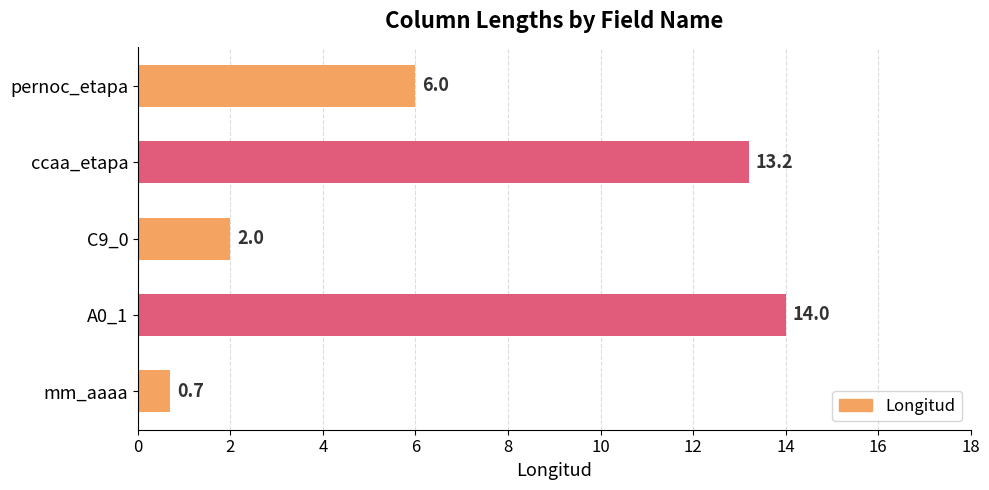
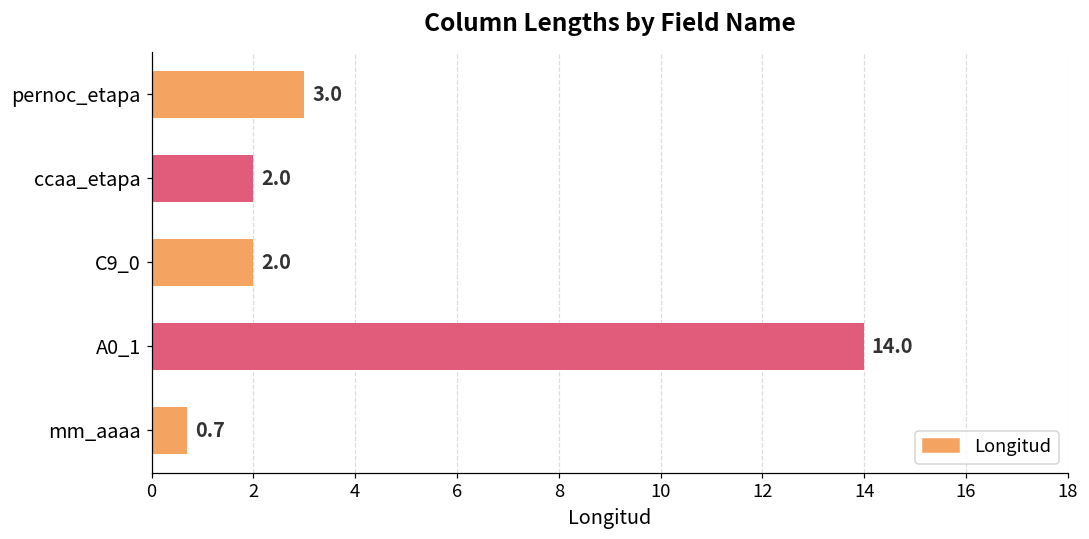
pernoc_etapa: 6.0 -> 3.0
ccaa_etapa: 13.2 -> 2.0
